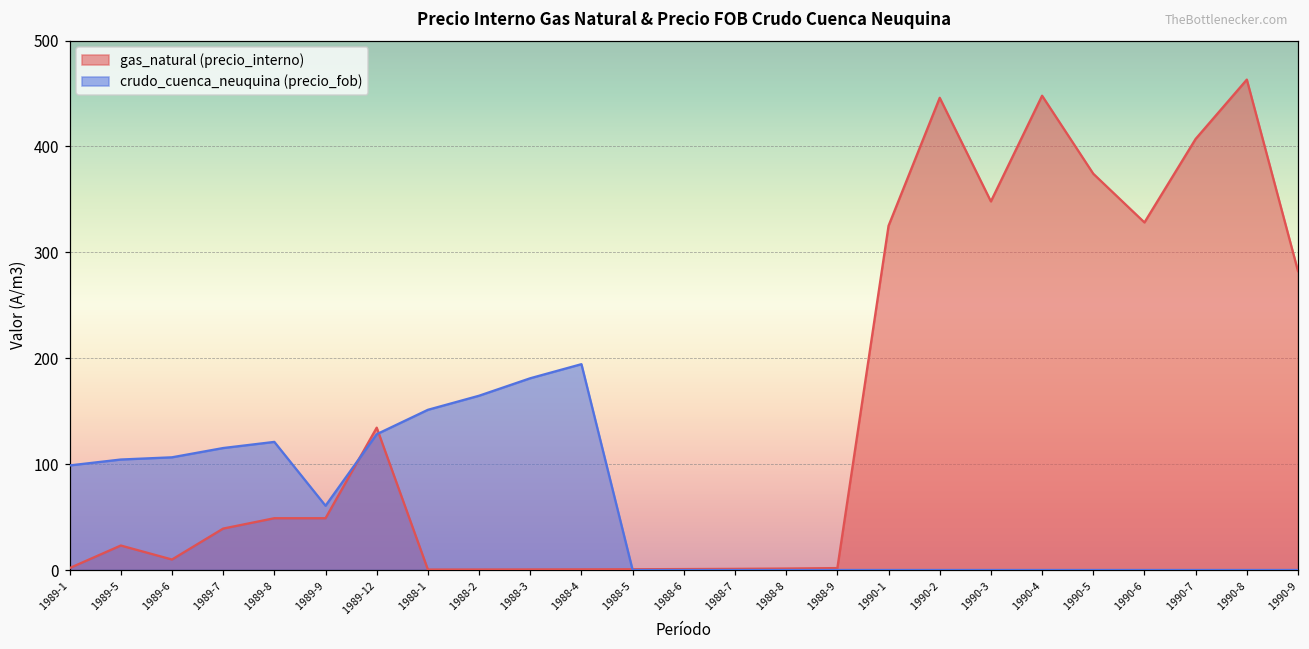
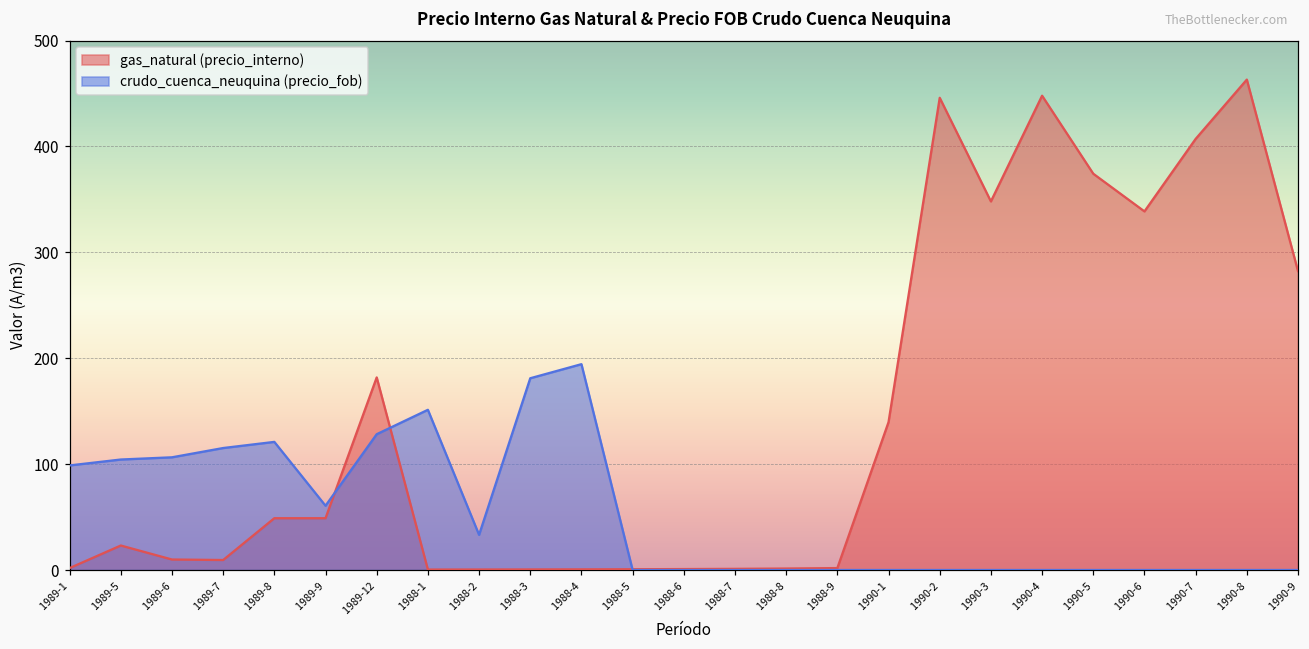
gas_natural (precio_interno), 1989-7: 40 -> 10
gas_natural (precio_interno), 1989-12: 130 -> 180
crudo_cuenca_neuquina (precio_fob), 1988-2: 160 -> 30
gas_natural (precio_interno), 1990-1: 330 -> 140
gas_natural (precio_interno), 1990-6: 330 -> 340
